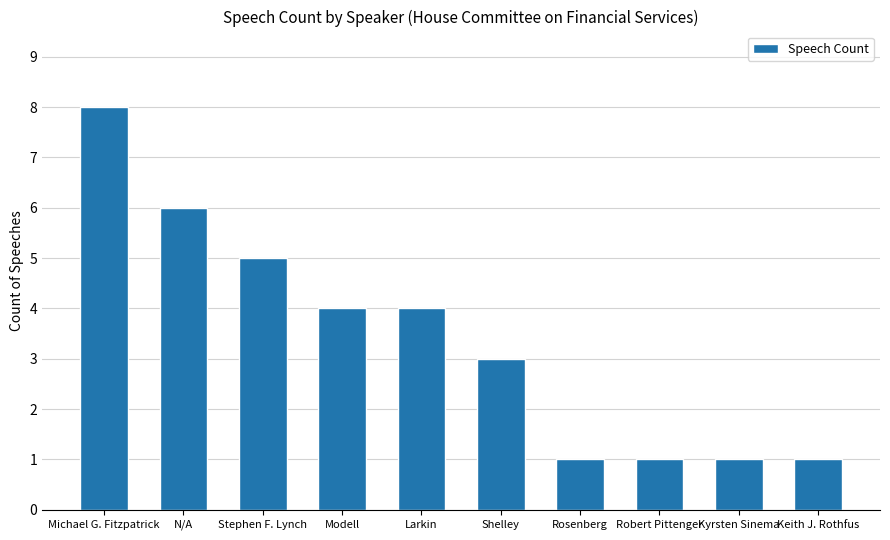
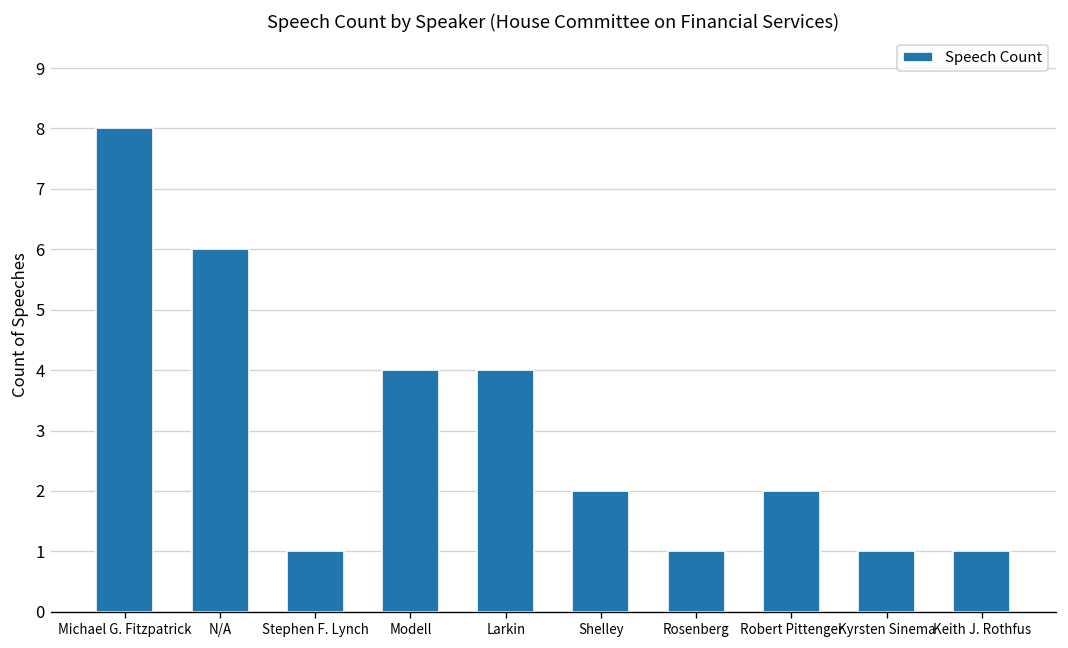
Stephen F. Lynch: 5 -> 1
Shelley: 3 -> 2
Robert Pittenger: 1 -> 2
